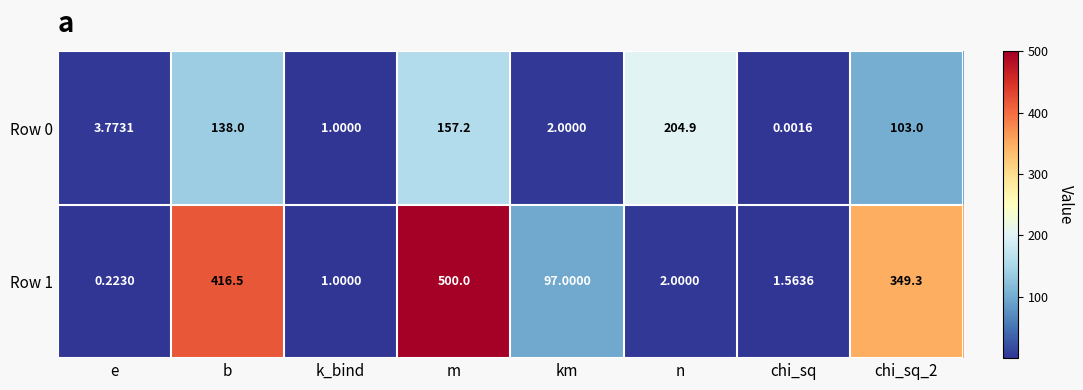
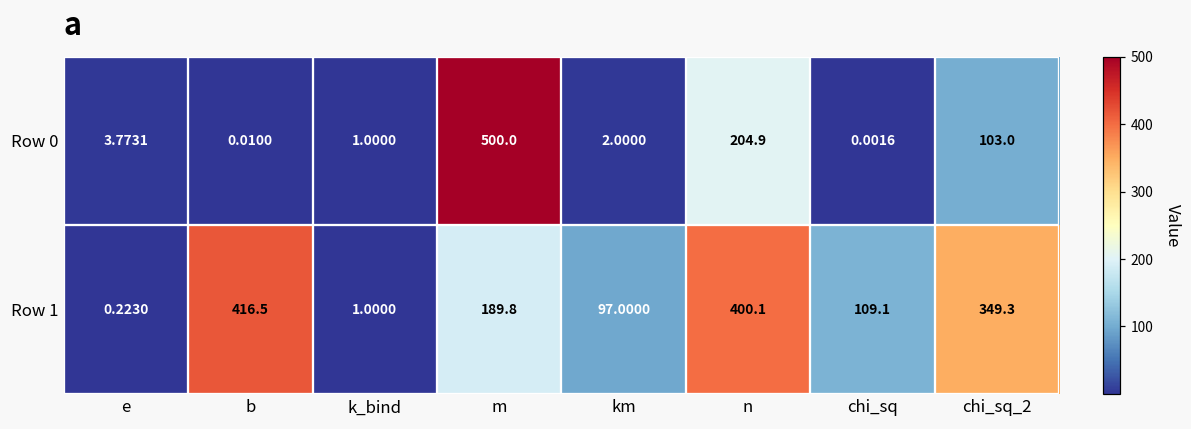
Row 0, b: 138.0 -> 0.0100
Row 0, m: 157.2 -> 500.0
Row 1, m: 500.0 -> 189.8
Row 1, n: 2.0000 -> 400.1
Row 1, chi_sq: 1.5636 -> 109.1
